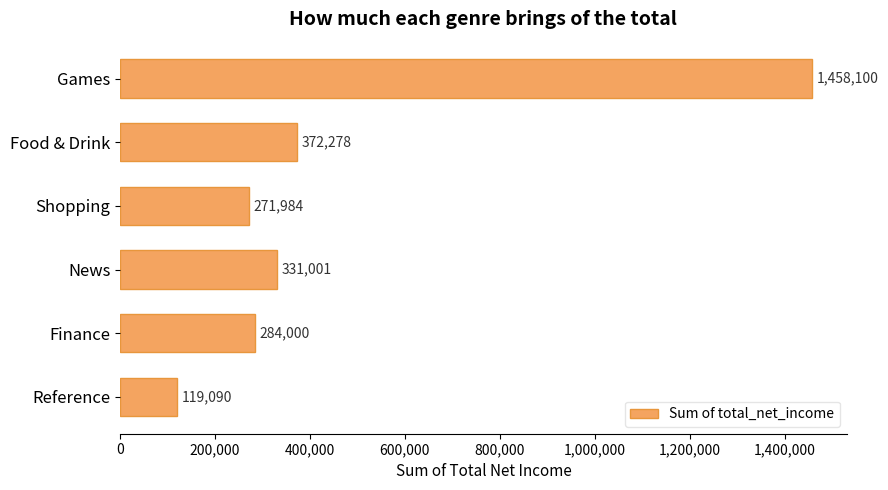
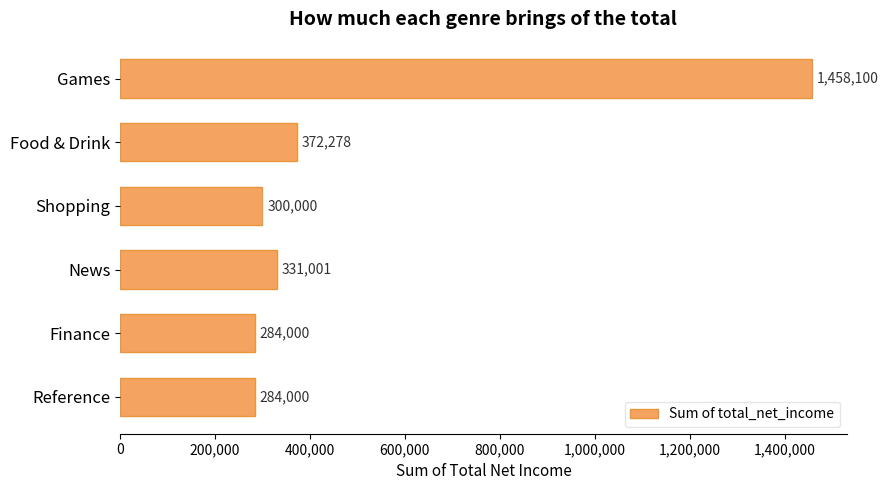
Shopping: 271,984 -> 300,000
Reference: 119,090 -> 284,000
